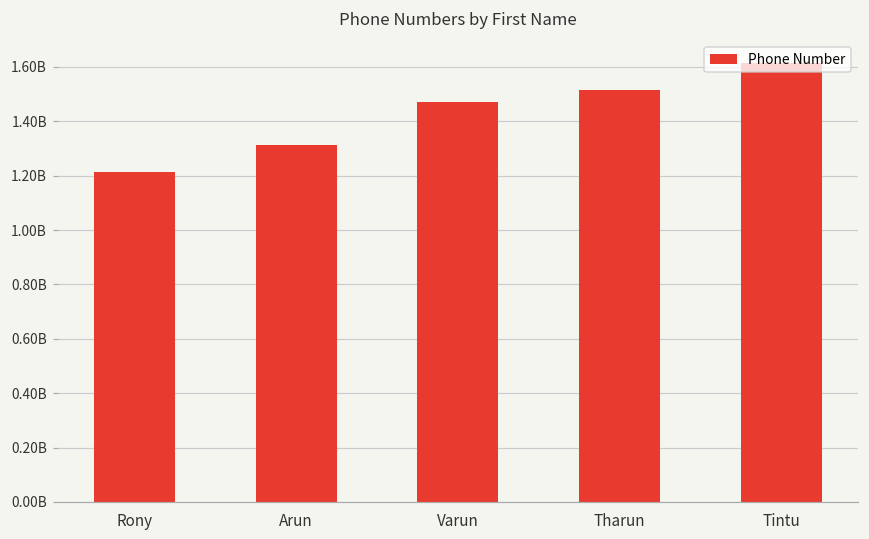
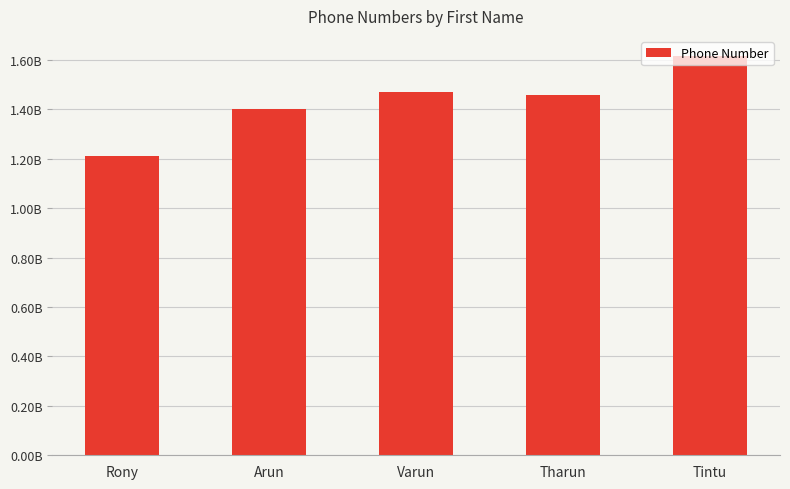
Arun: 1310000000 -> 1400000000
Tharun: 1520000000 -> 1460000000
